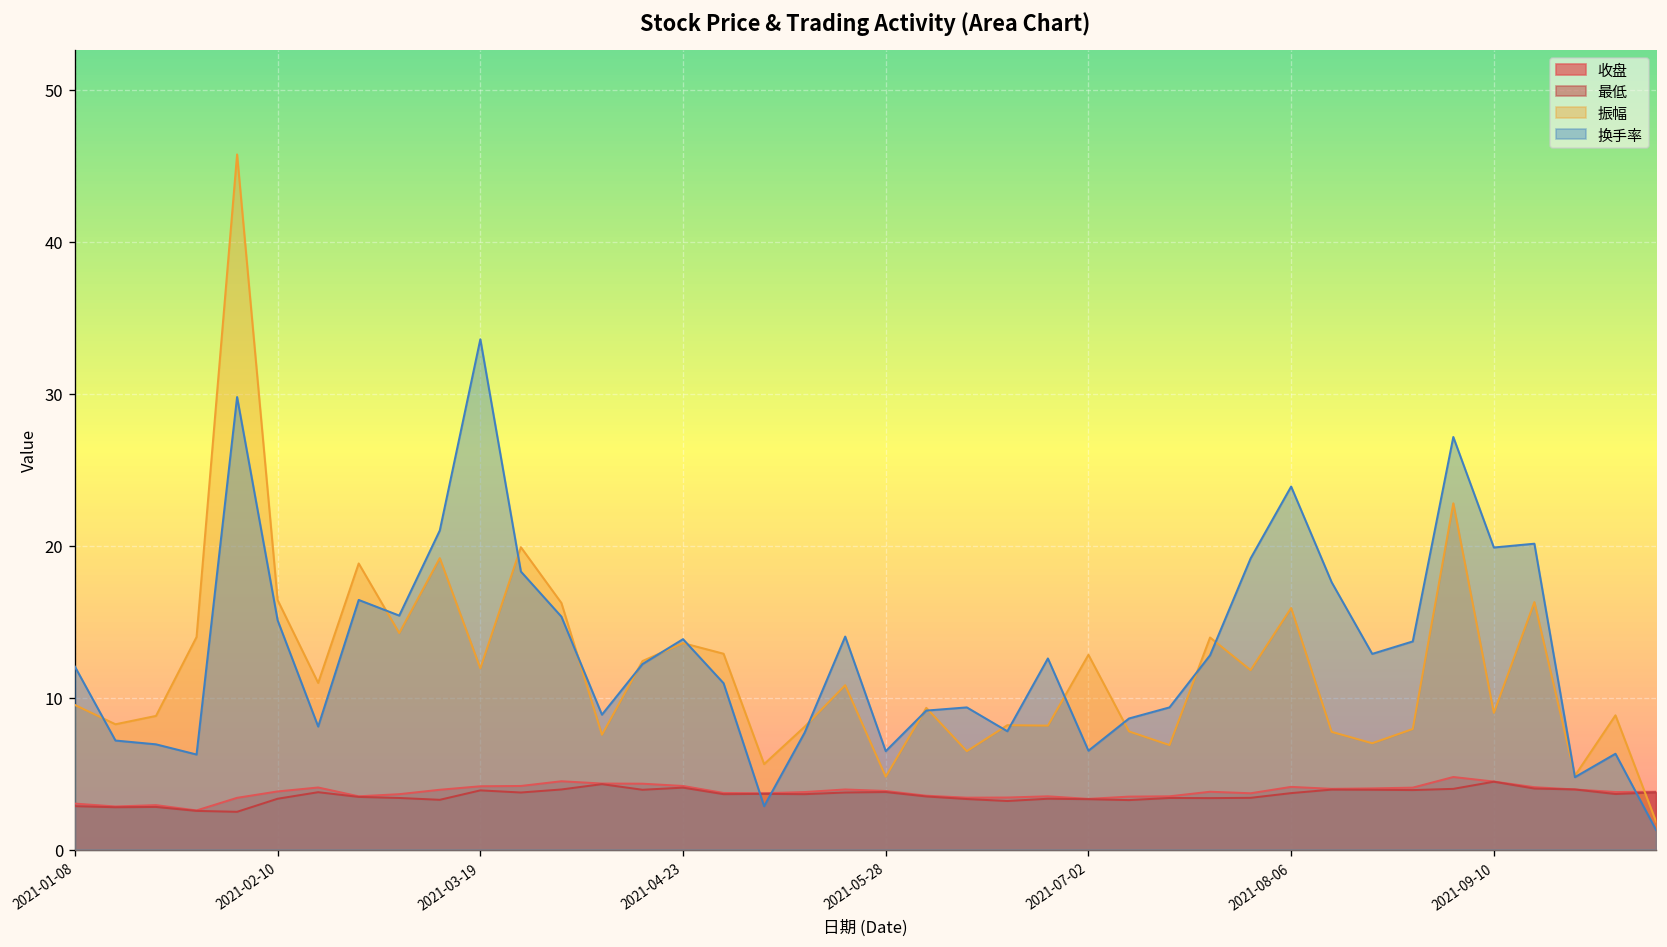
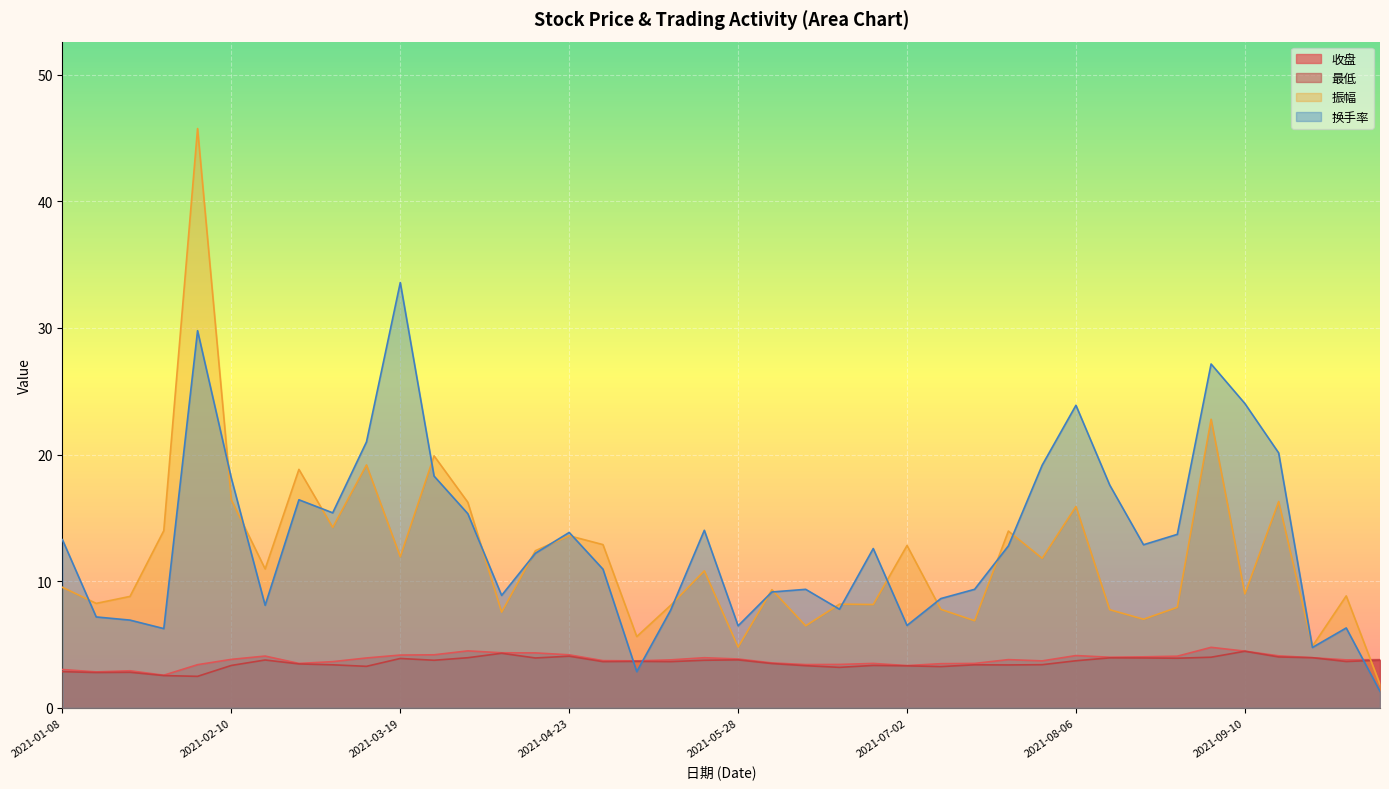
换手率, 2021-01-08: 12.0 -> 13.3
换手率, 2021-02-10: 15.1 -> 18.1
换手率, 2021-09-10: 19.9 -> 24.0
